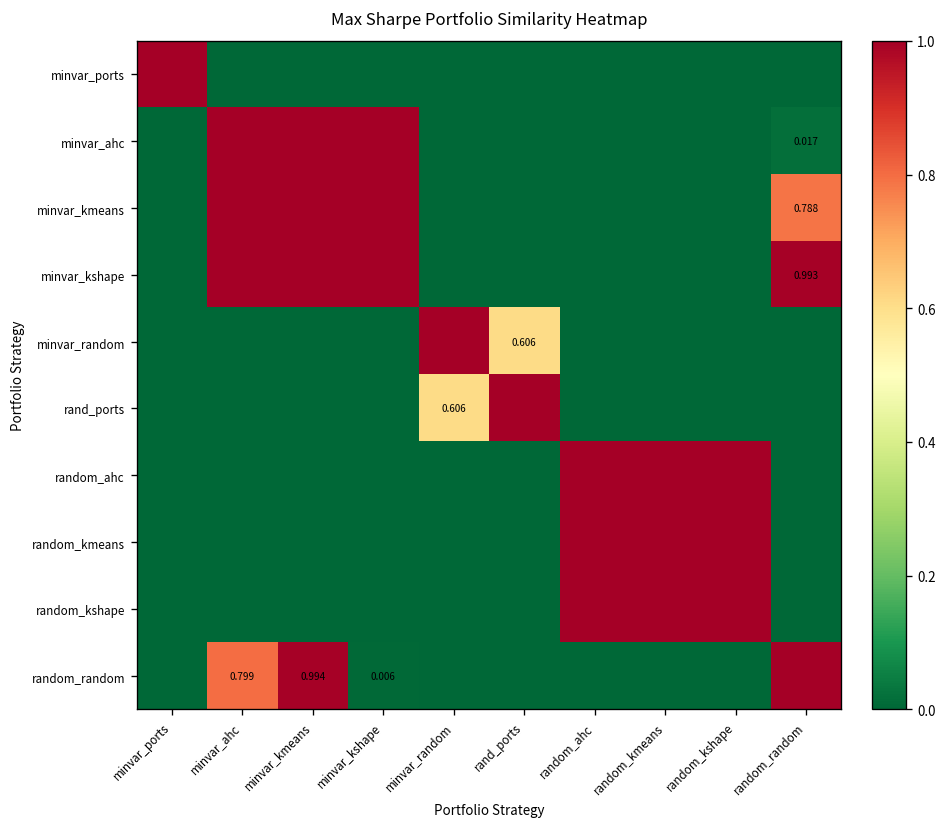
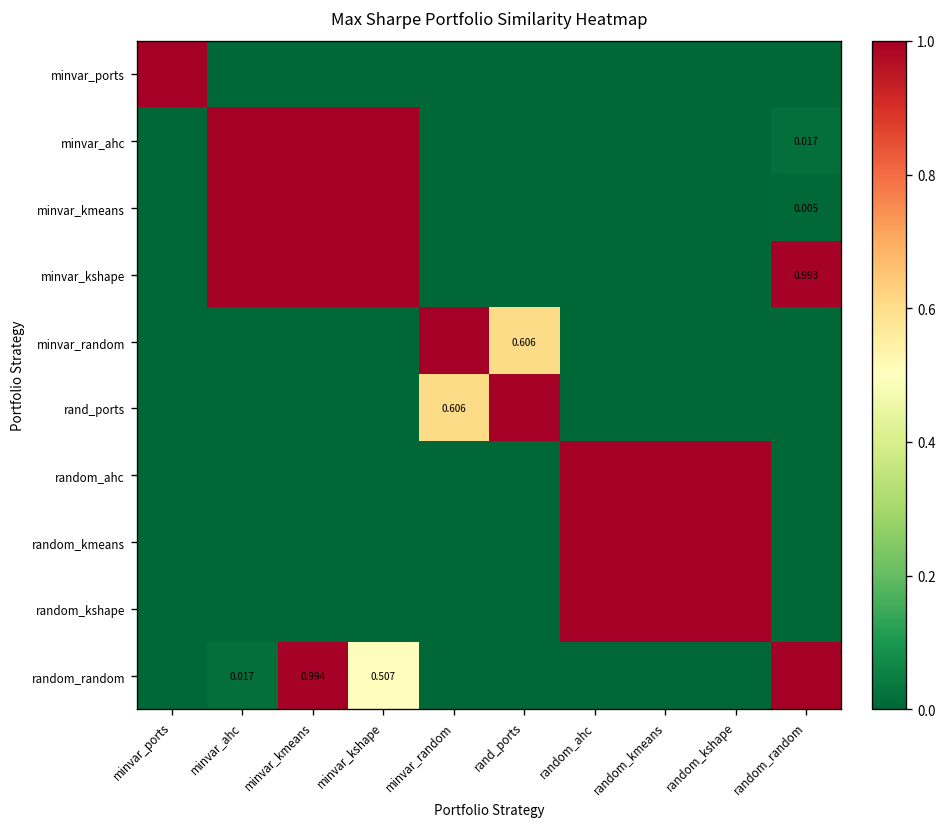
minvar_kmeans, random_random: 0.788 -> 0.005
random_random, minvar_ahc: 0.799 -> 0.017
random_random, minvar_kshape: 0.006 -> 0.507
